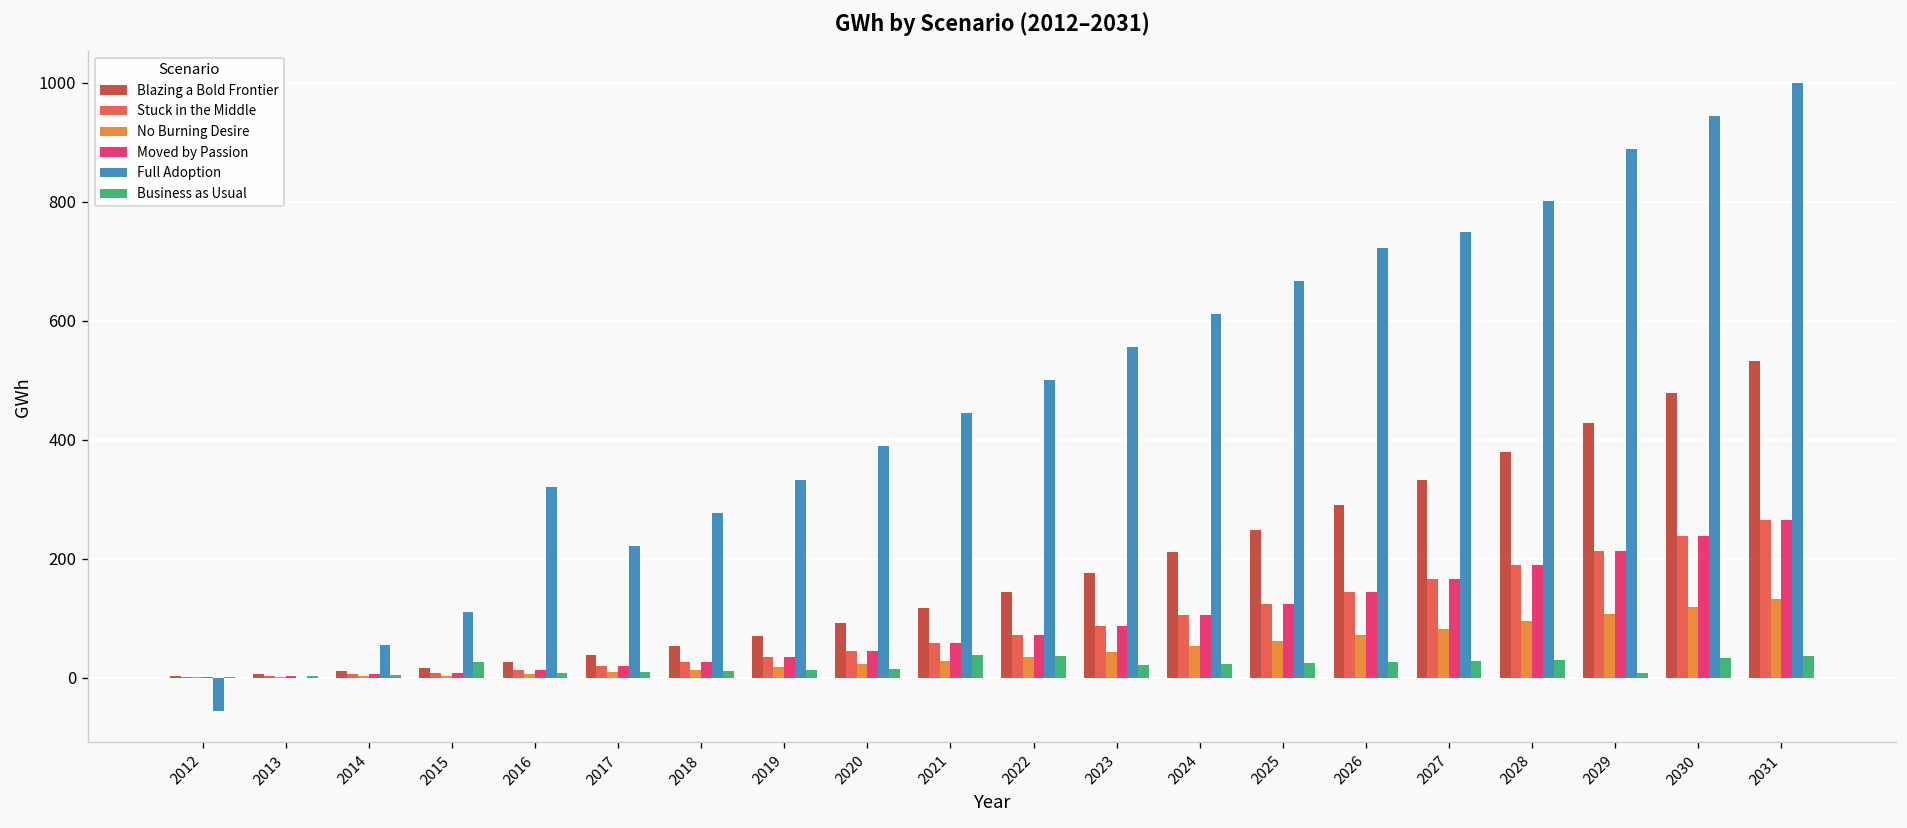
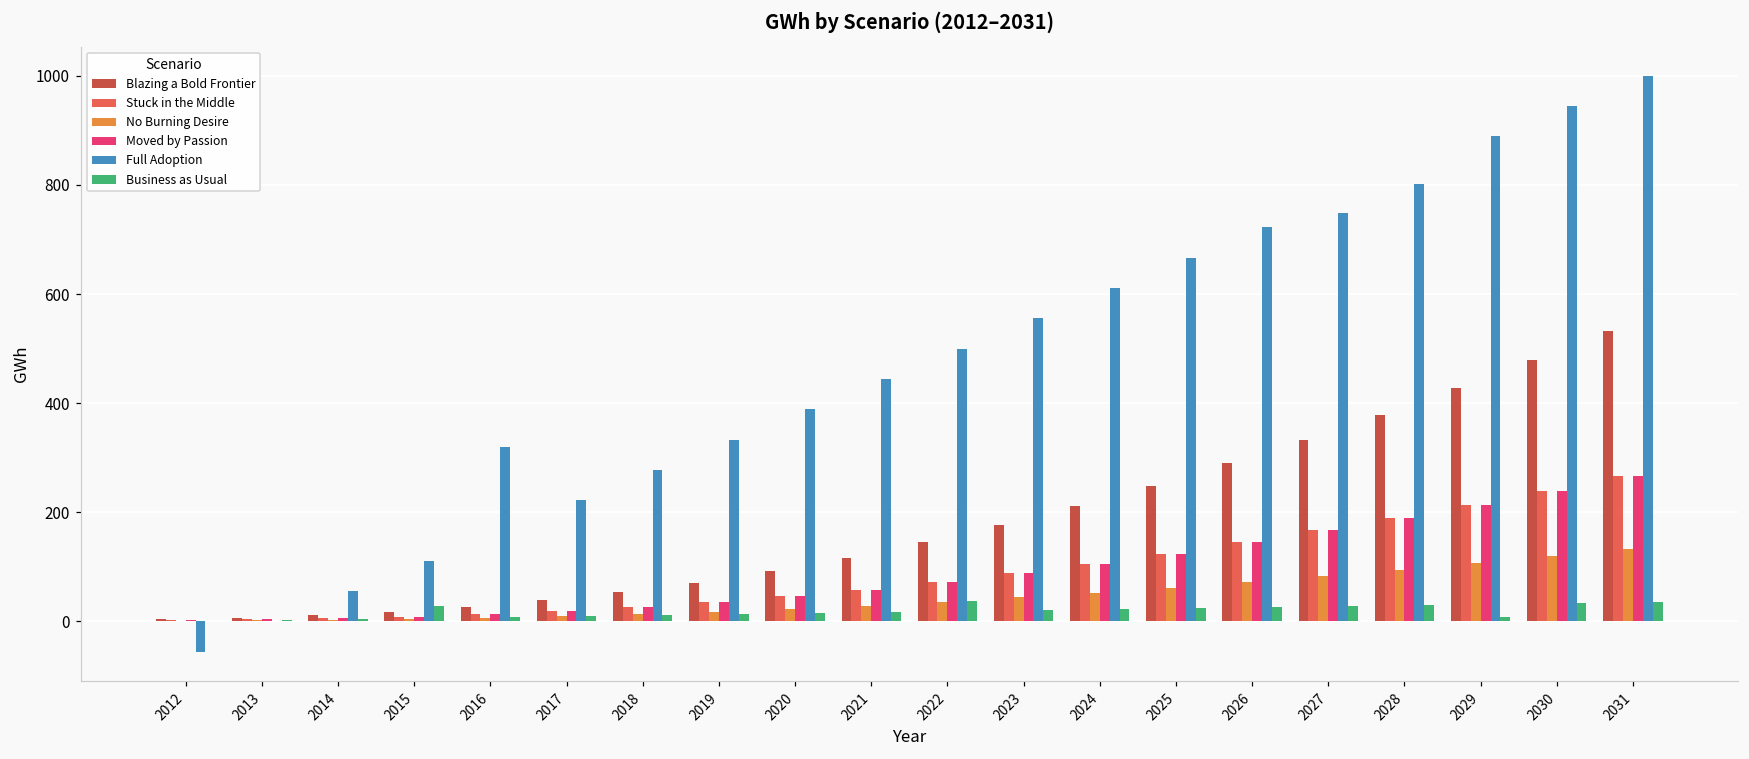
Business as Usual, 2021: 40 -> 20
